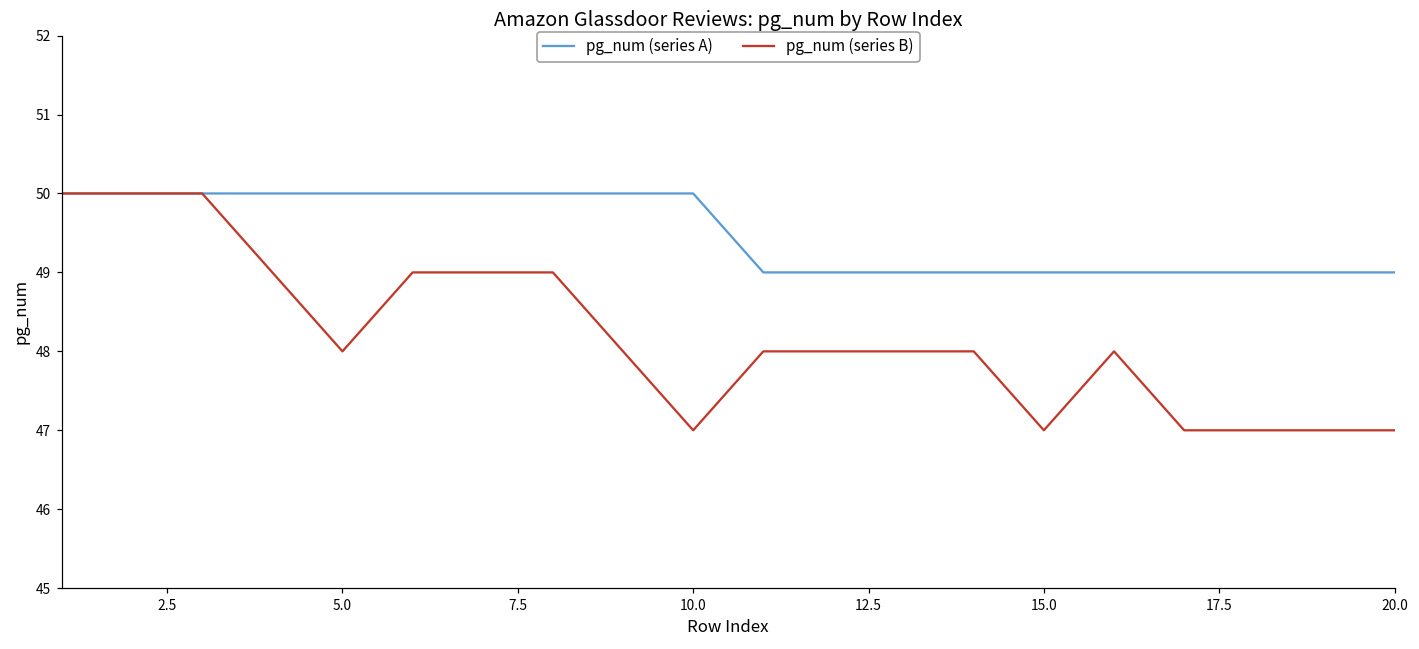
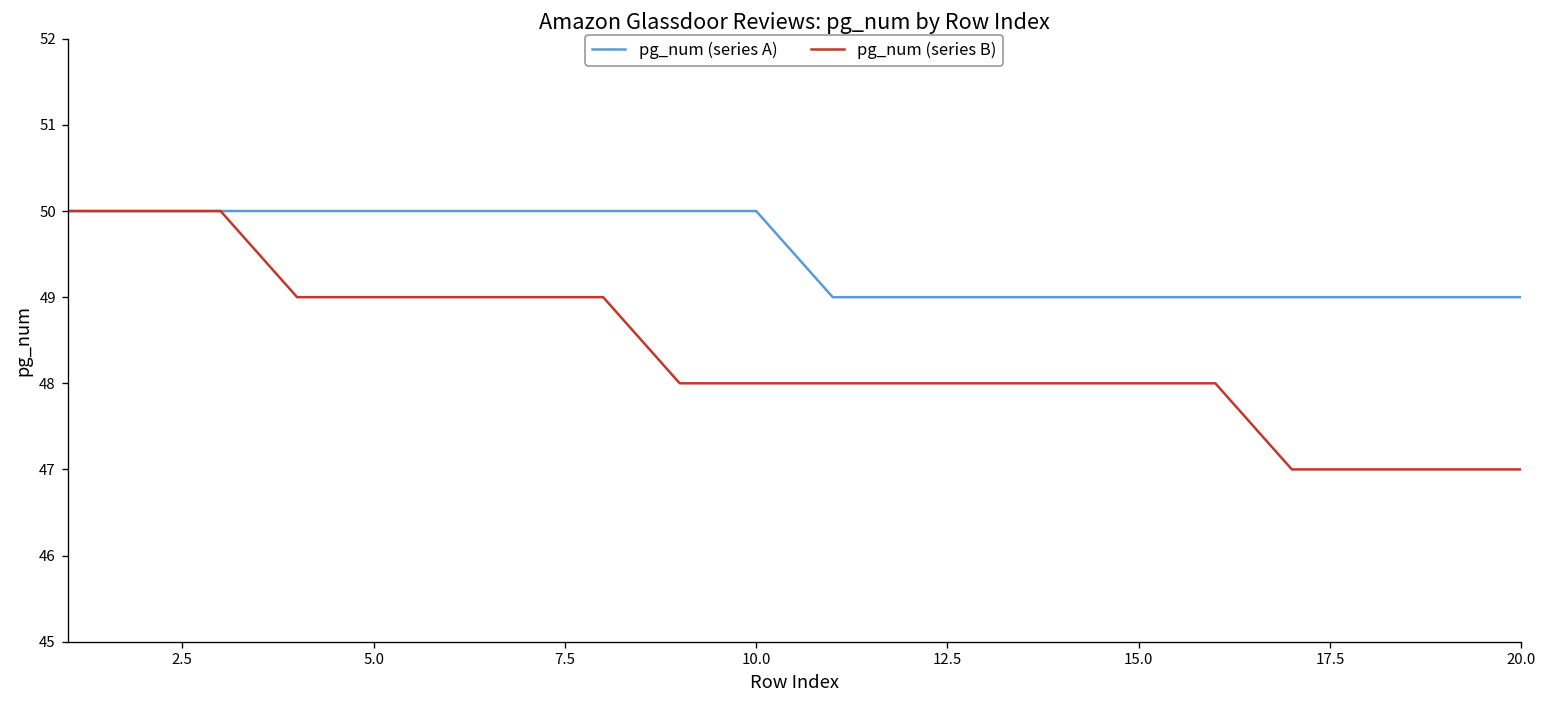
pg_num (series B), 5.0: 48 -> 49
pg_num (series B), 10.0: 47 -> 48
pg_num (series B), 15.0: 47 -> 48
